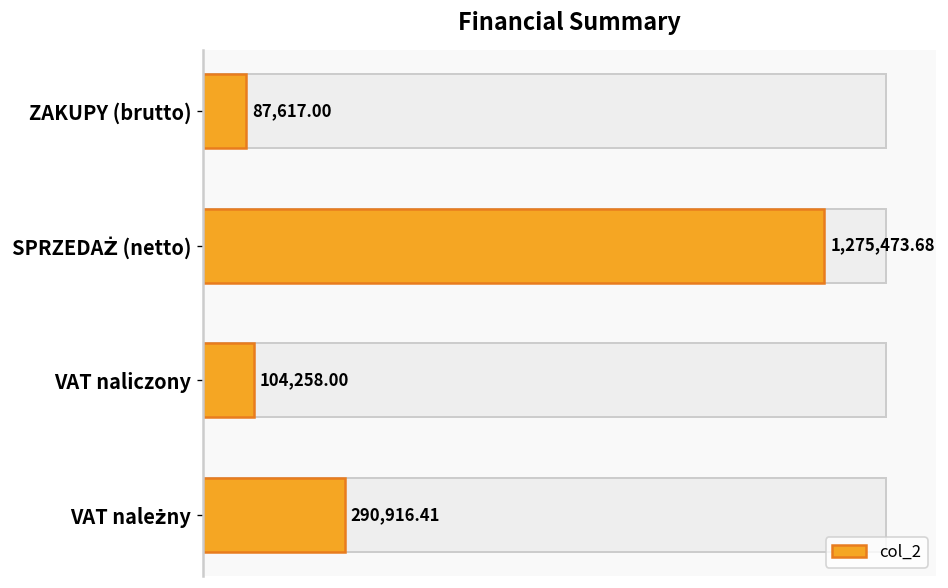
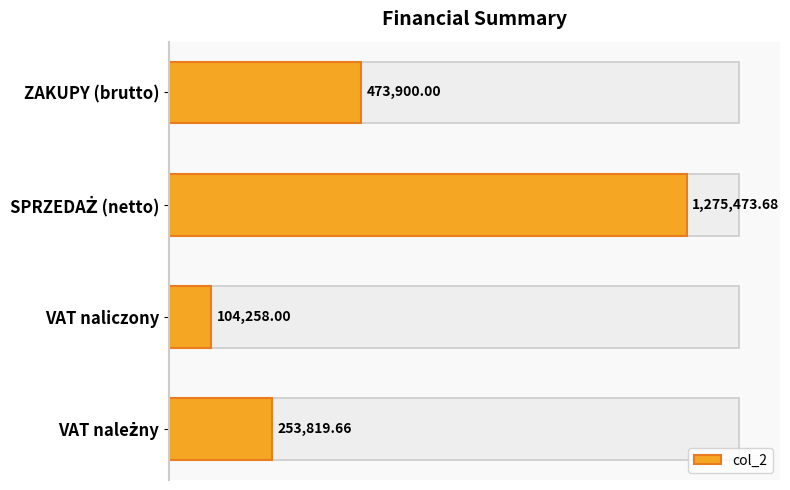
ZAKUPY (brutto): 87,617.00 -> 473,900.00
VAT należny: 290,916.41 -> 253,819.66
